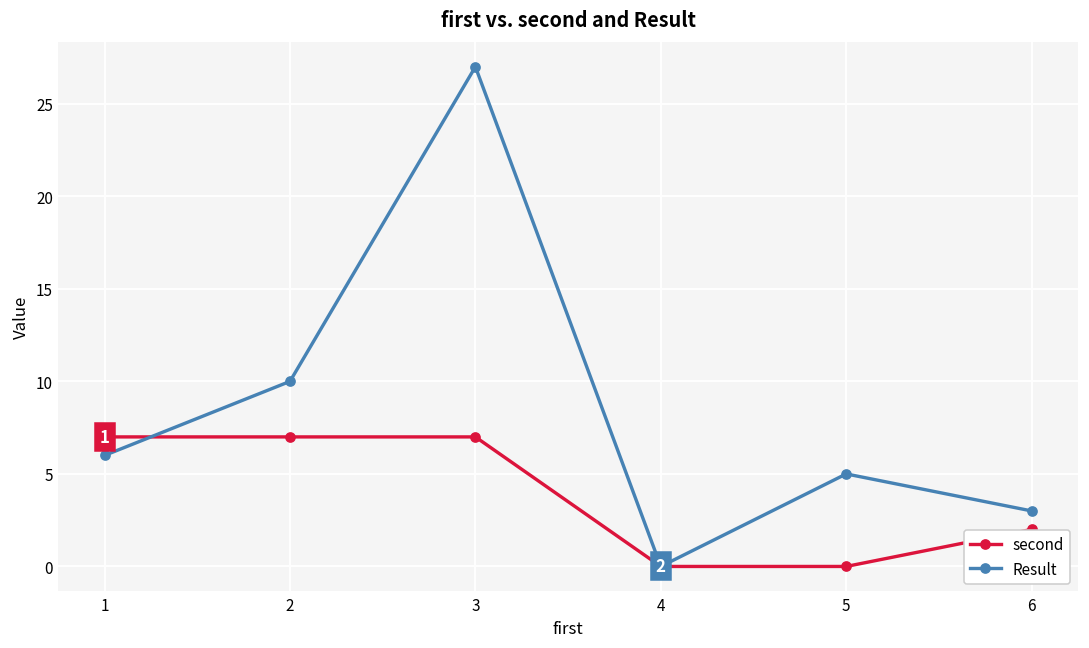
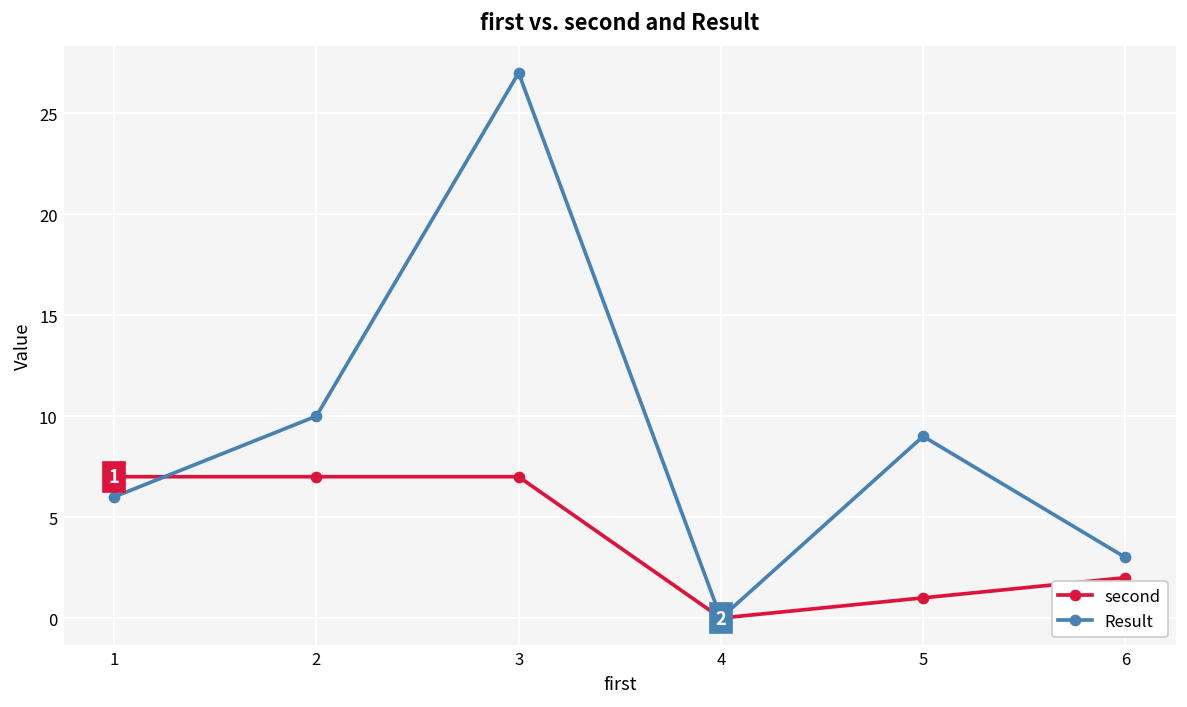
second, 5: 0 -> 1
Result, 5: 5 -> 9
